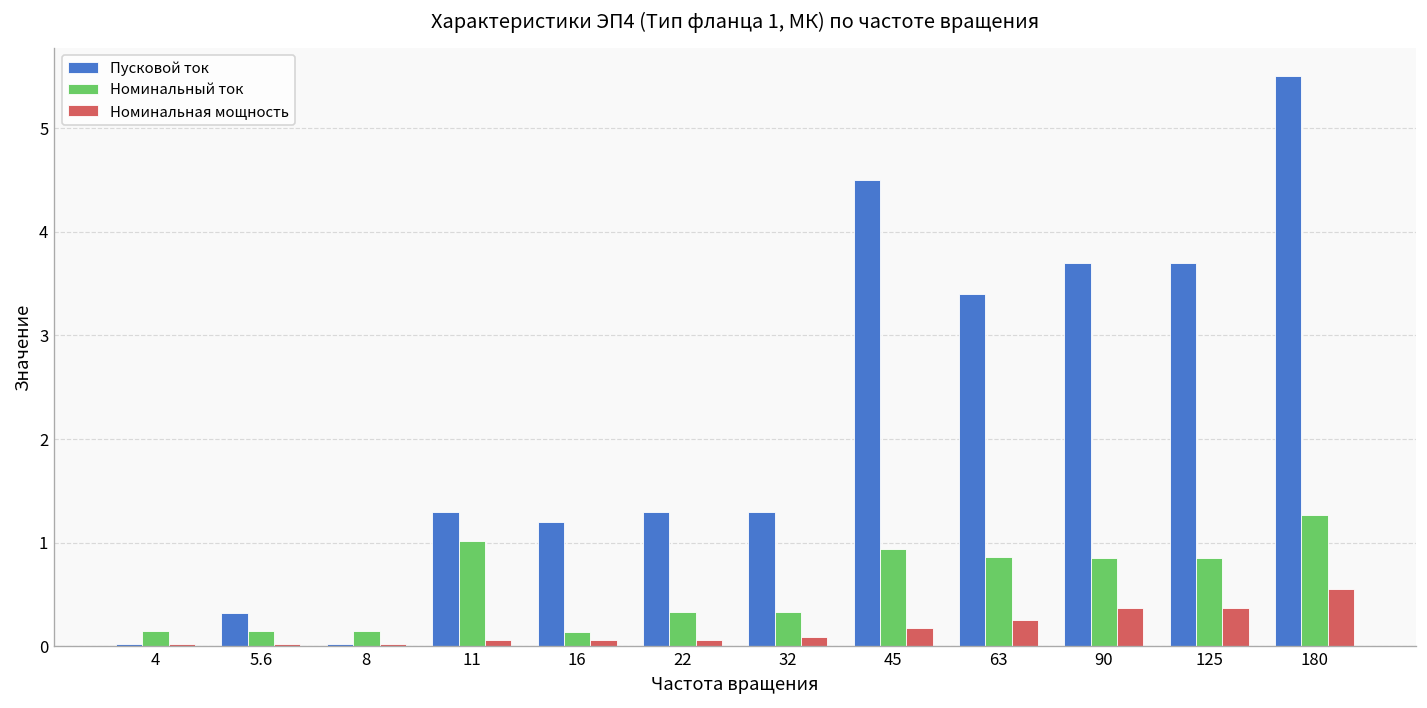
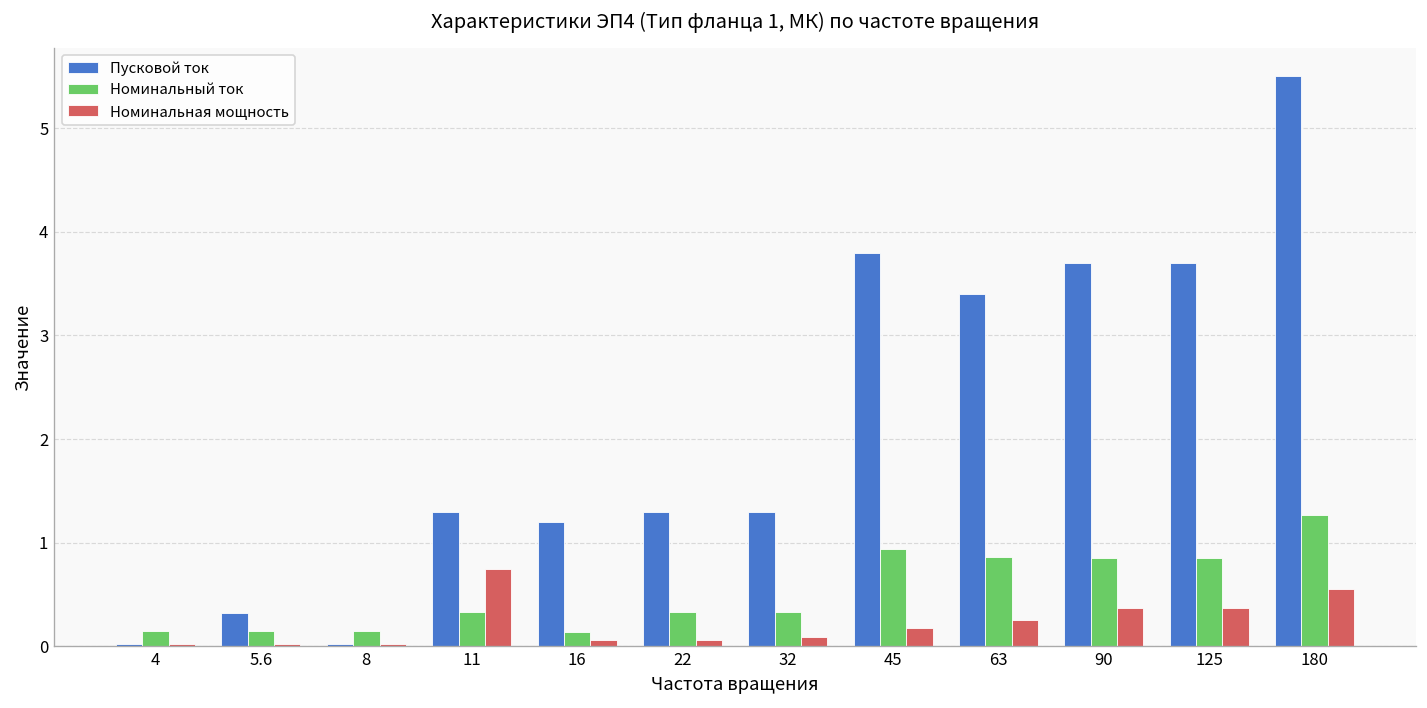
Номинальный ток, 11: 1.0 -> 0.3
Номинальная мощность, 11: 0.1 -> 0.8
Пусковой ток, 45: 4.5 -> 3.8
